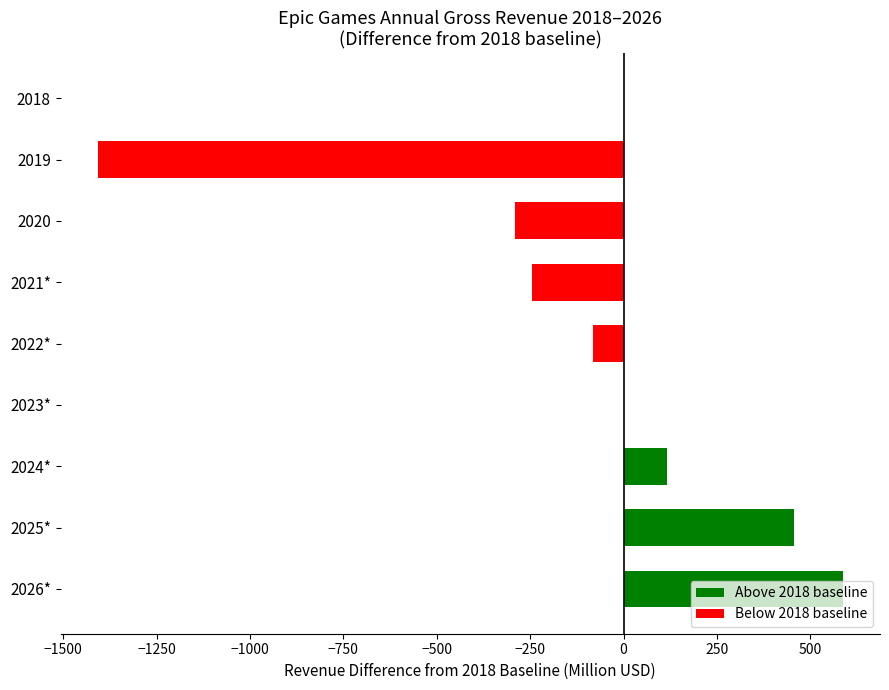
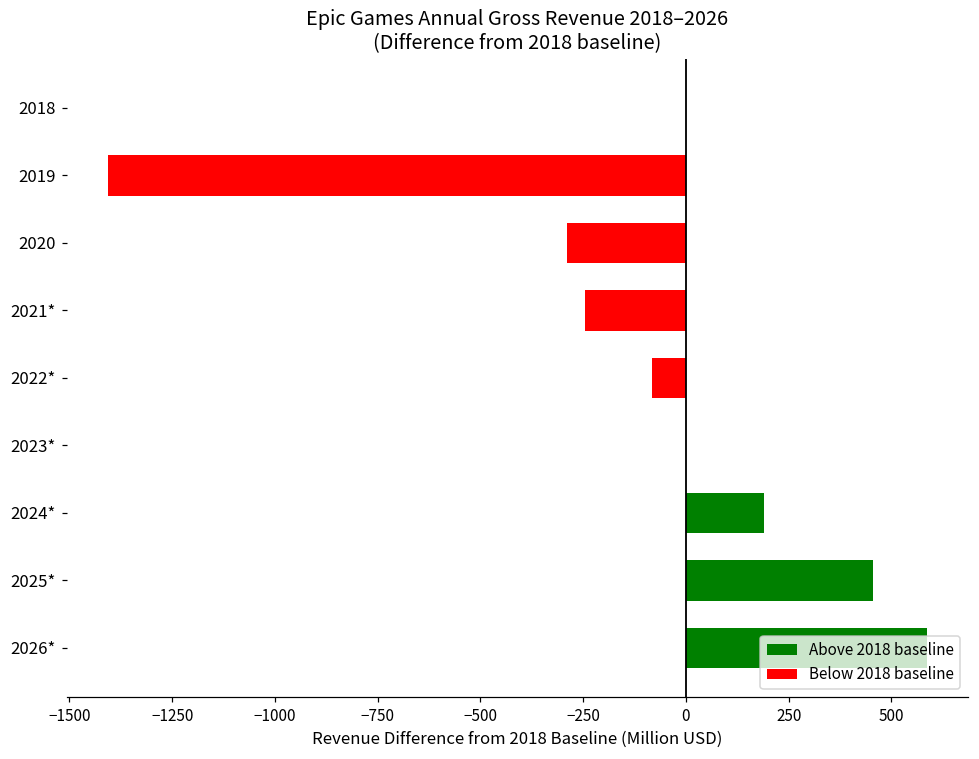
2024*: 120 -> 190
